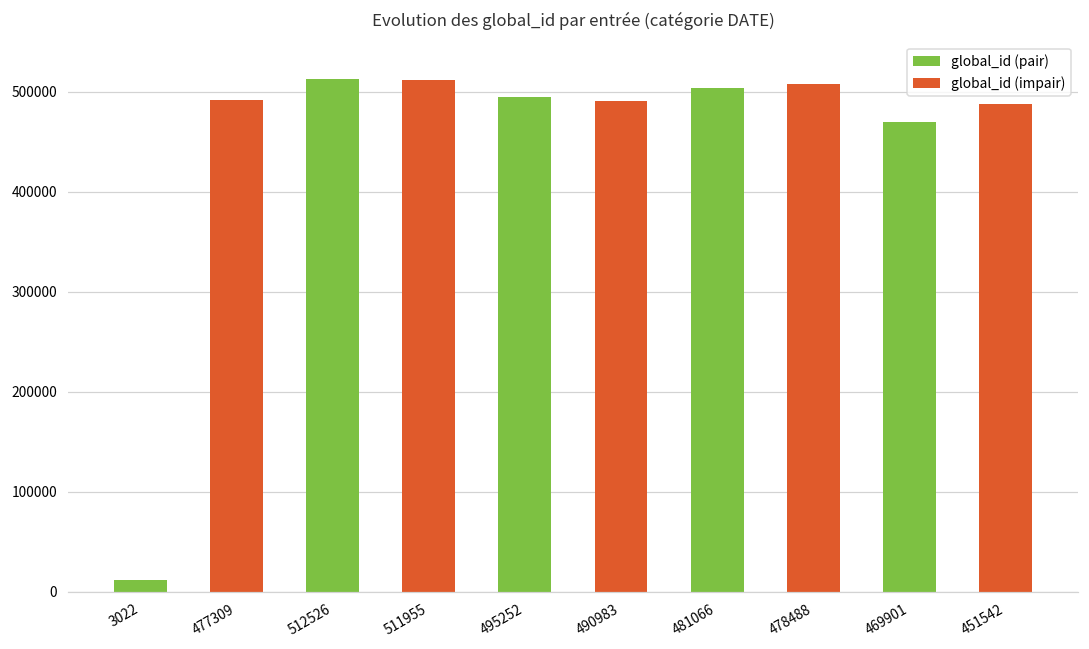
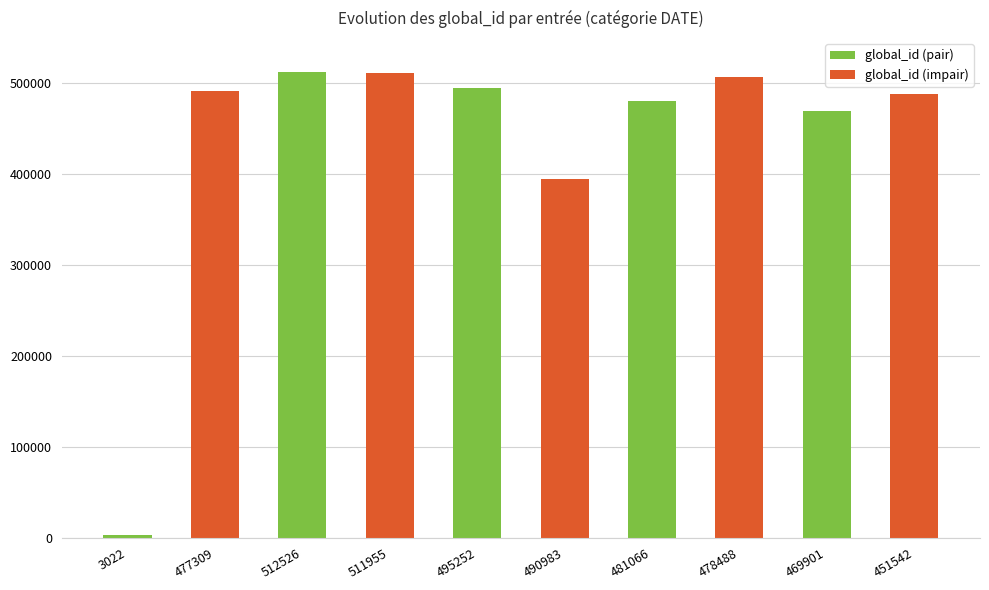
3022: 10000 -> 0
490983: 490000 -> 400000
481066: 500000 -> 480000
